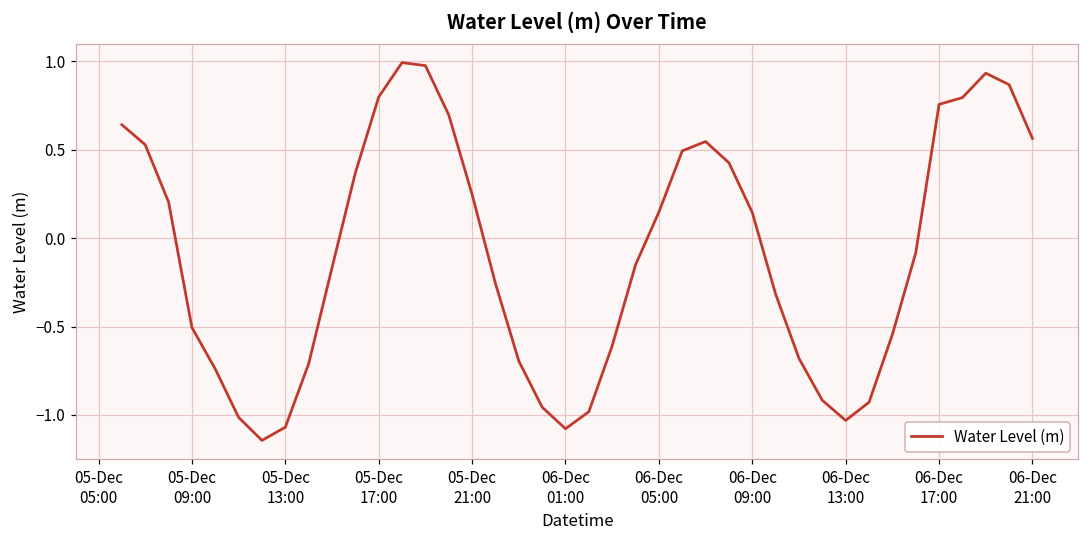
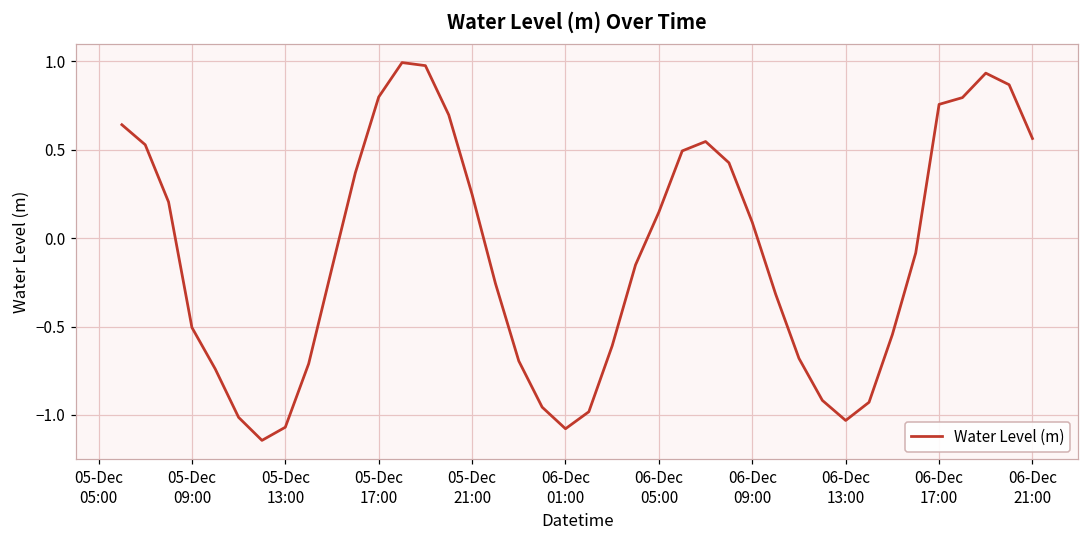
06-Dec 09:00: 0.15 -> 0.09
